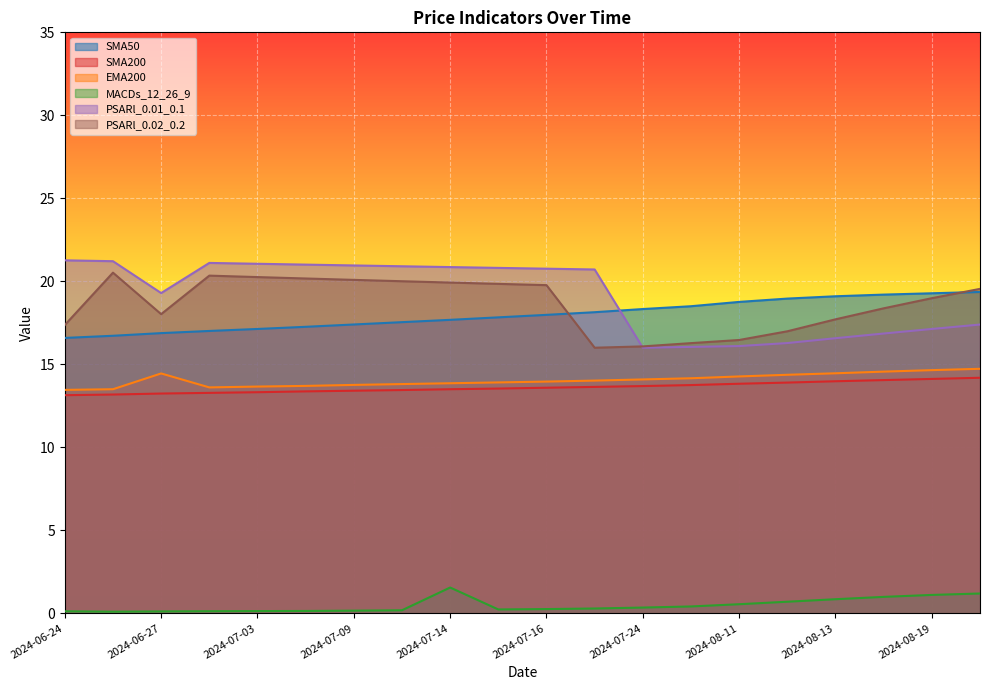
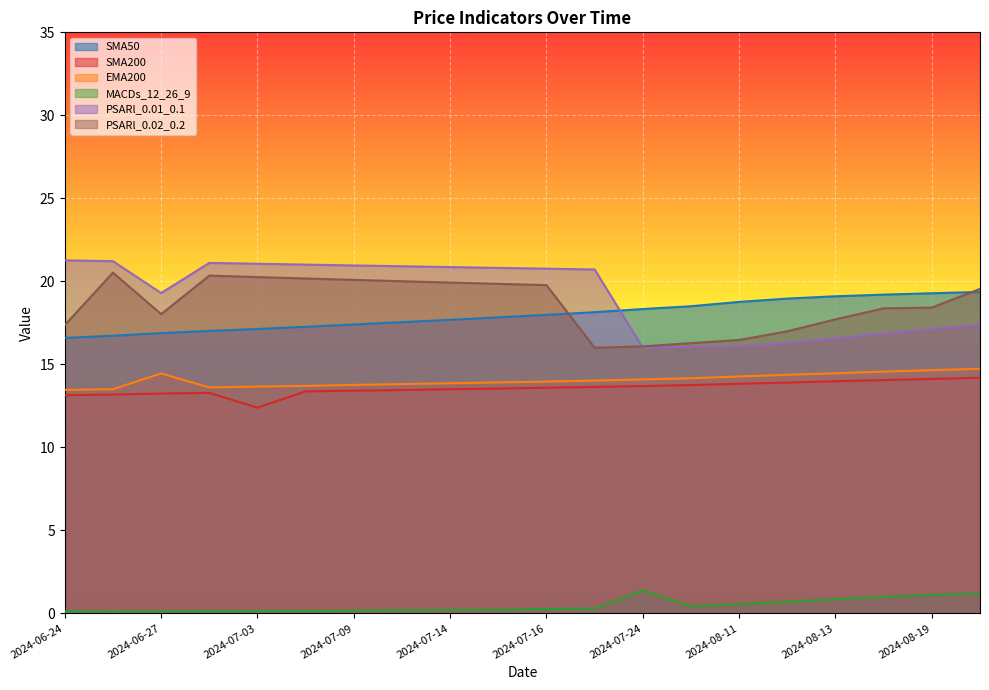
SMA200, 2024-07-03: 13.3 -> 12.4
MACDs_12_26_9, 2024-07-14: 1.6 -> 0.2
MACDs_12_26_9, 2024-07-24: 0.3 -> 1.4
PSARl_0.02_0.2, 2024-08-19: 19.0 -> 18.4
